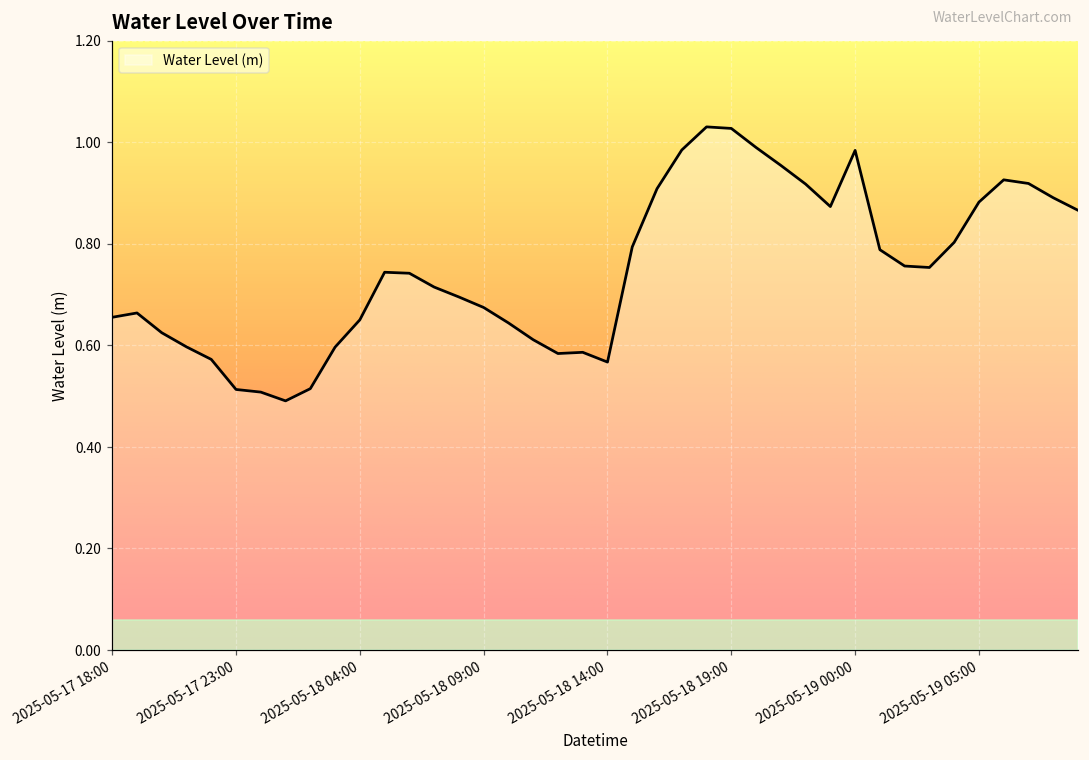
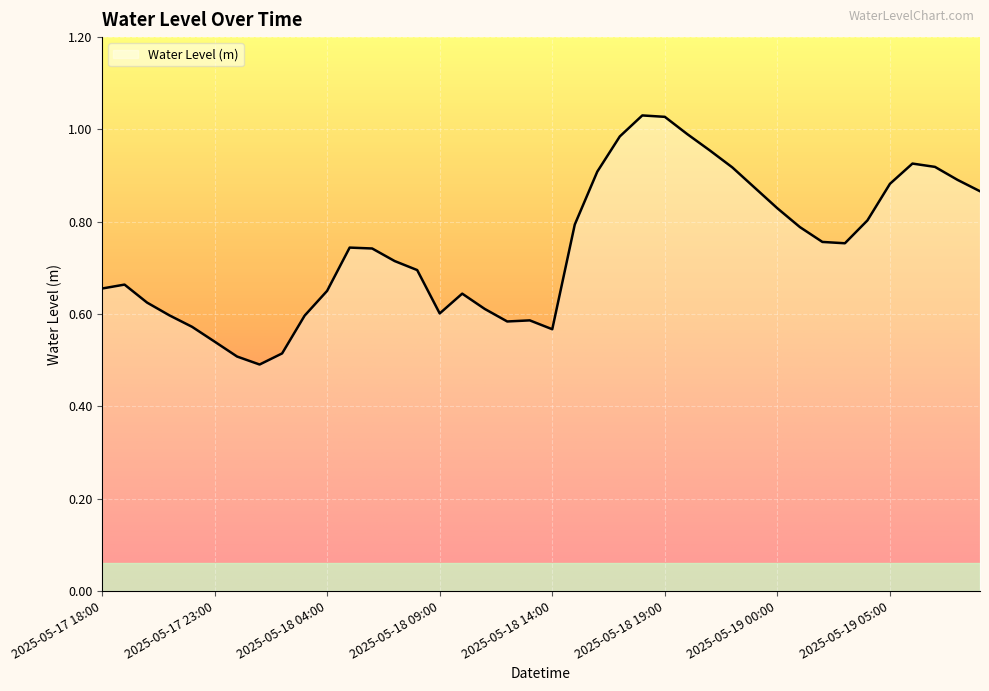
2025-05-17 23:00: 0.51 -> 0.54
2025-05-18 09:00: 0.67 -> 0.60
2025-05-19 00:00: 0.98 -> 0.83
